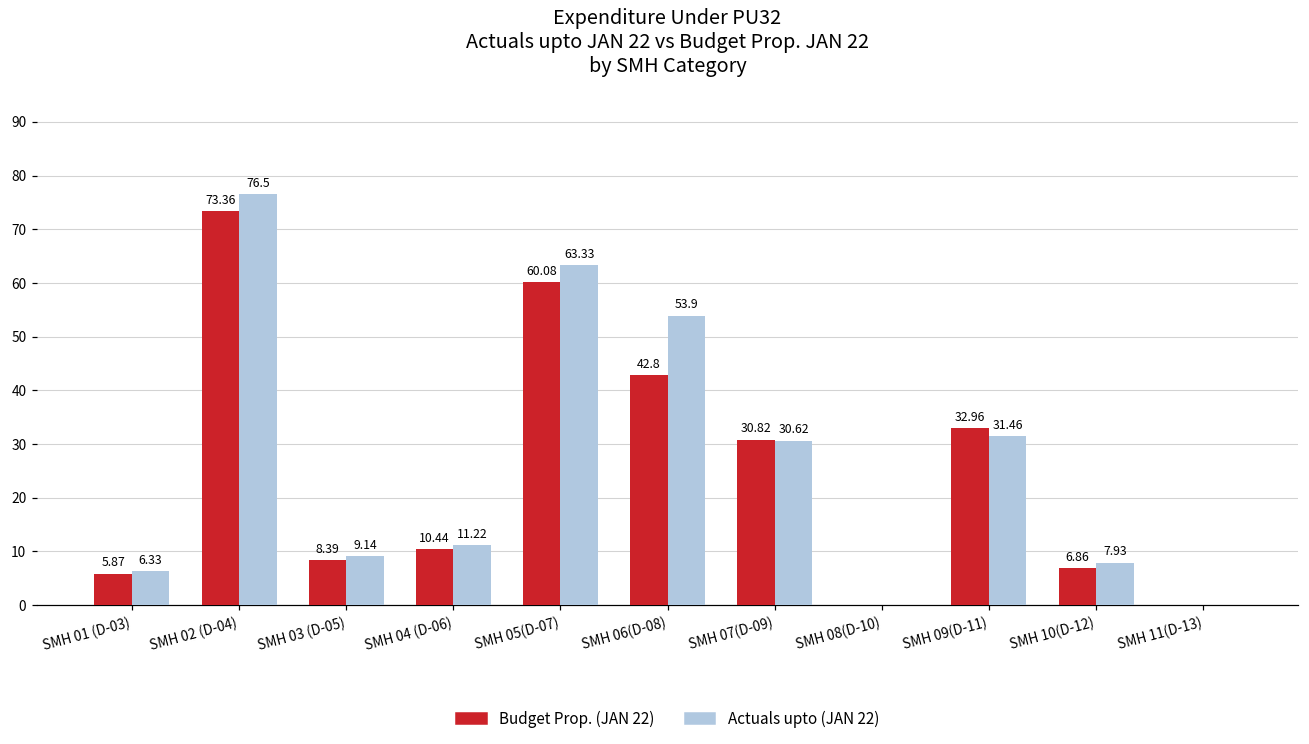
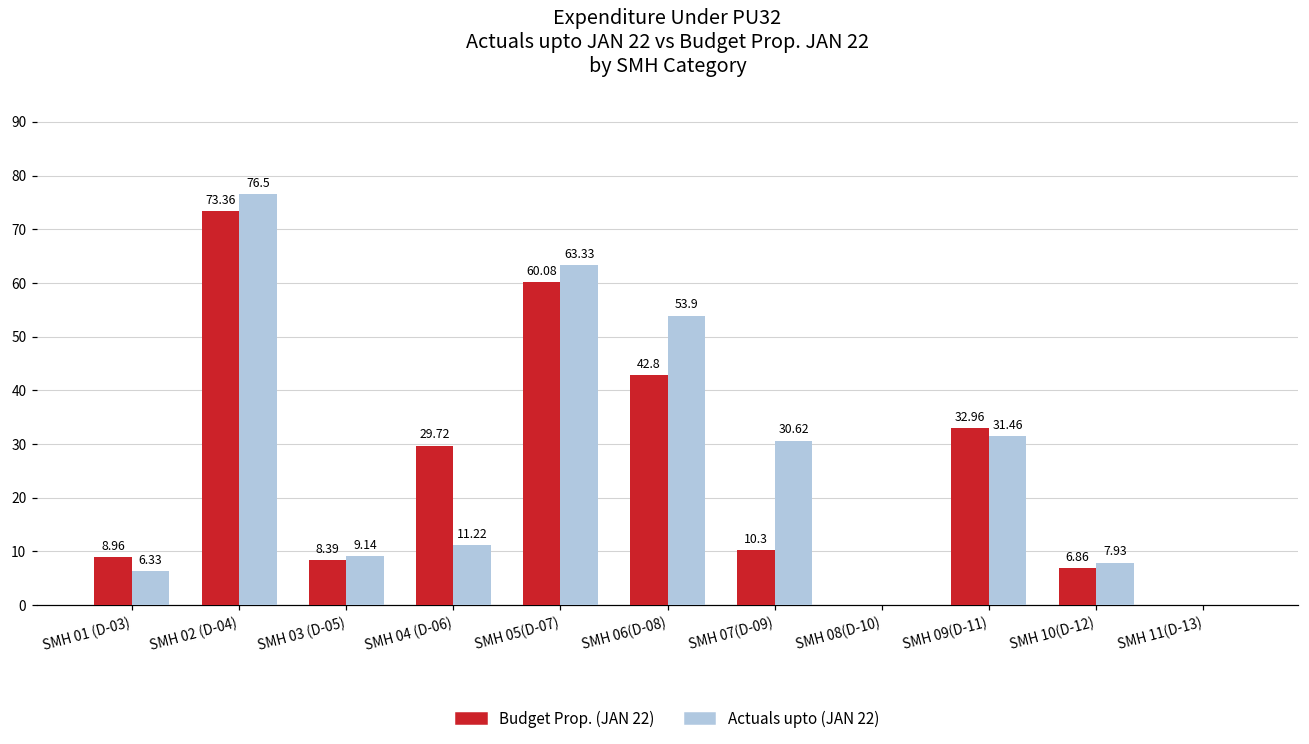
Budget Prop. (JAN 22), SMH 01 (D-03): 5.87 -> 8.96
Budget Prop. (JAN 22), SMH 04 (D-06): 10.44 -> 29.72
Budget Prop. (JAN 22), SMH 07(D-09): 30.82 -> 10.3
